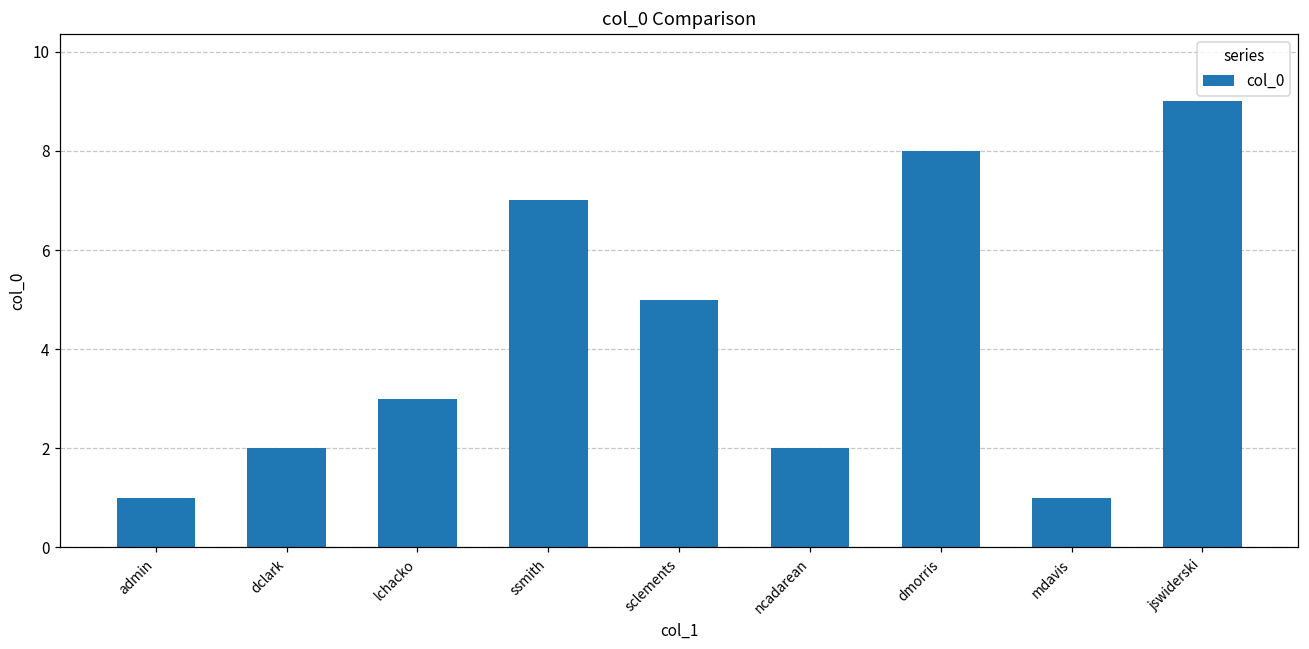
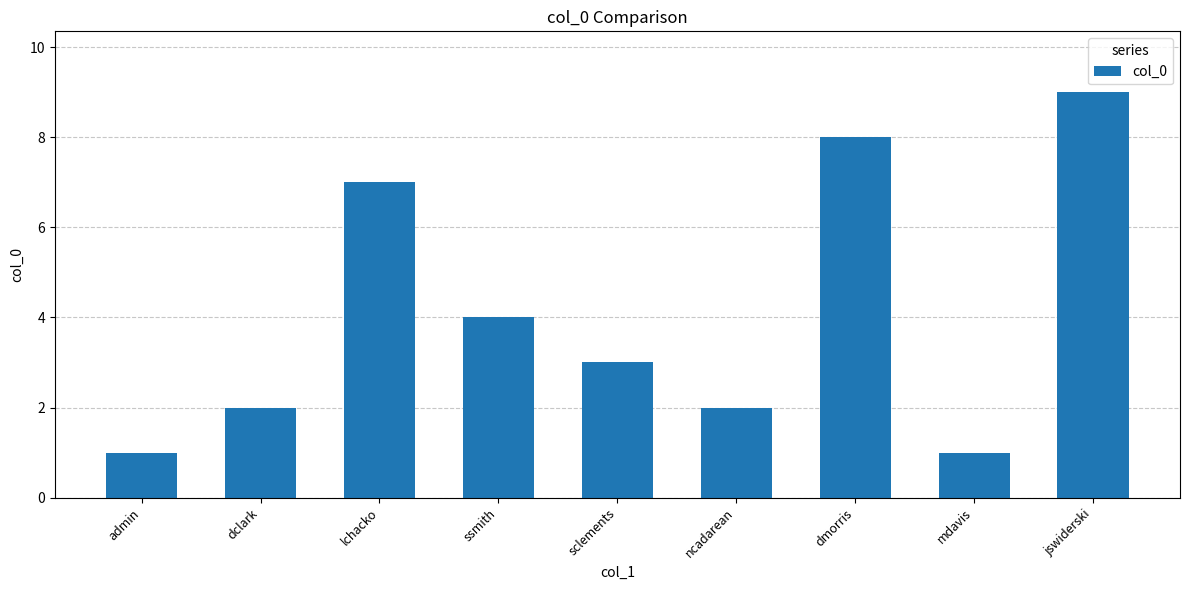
lchacko: 3 -> 7
ssmith: 7 -> 4
sclements: 5 -> 3
